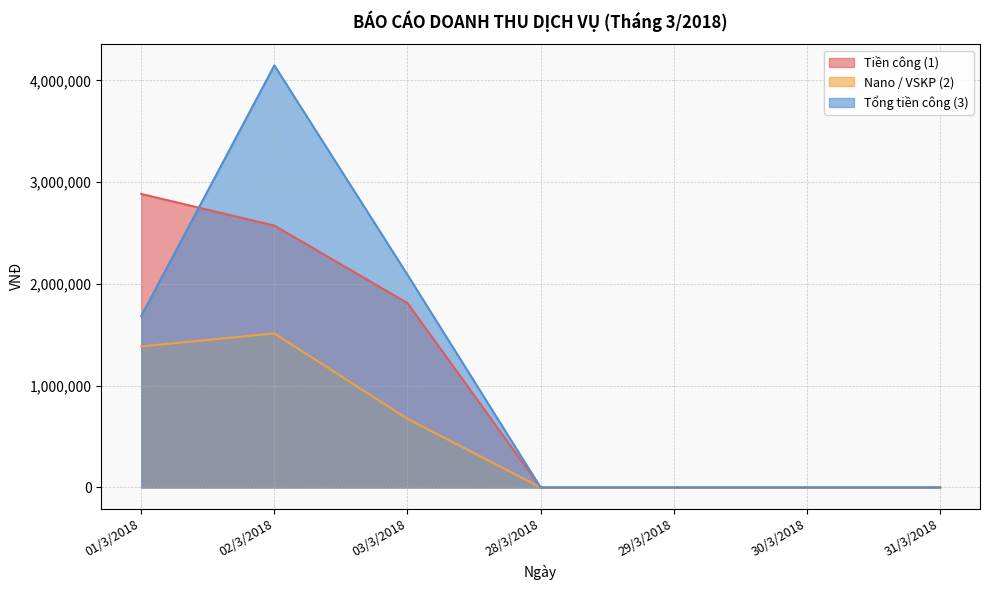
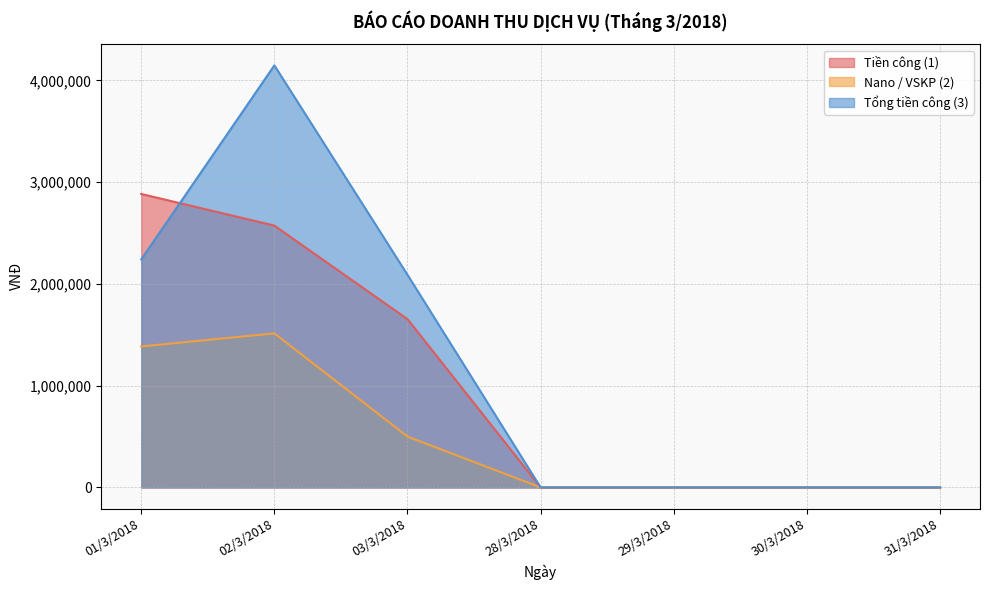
Tổng tiền công (3), 01/3/2018: 1,680,000 -> 2,240,000
Tiền công (1), 03/3/2018: 1,810,000 -> 1,650,000
Nano / VSKP (2), 03/3/2018: 670,000 -> 500,000
